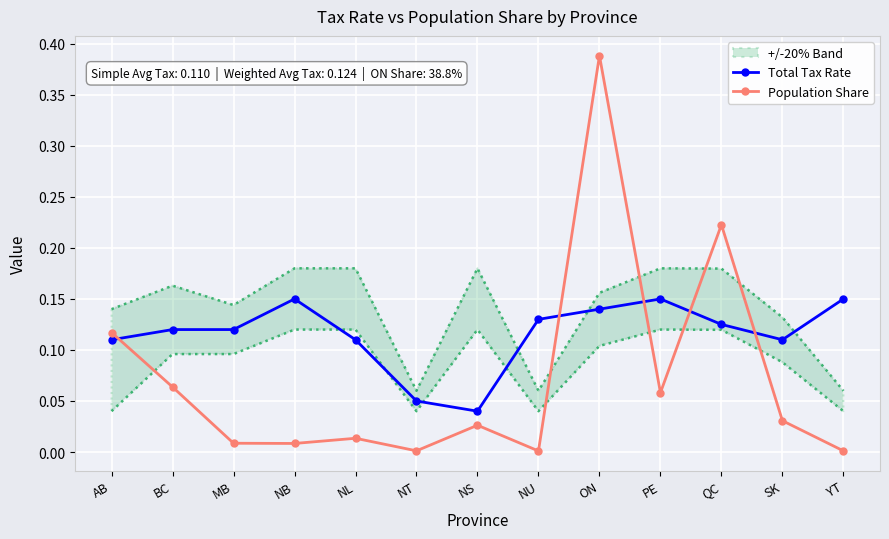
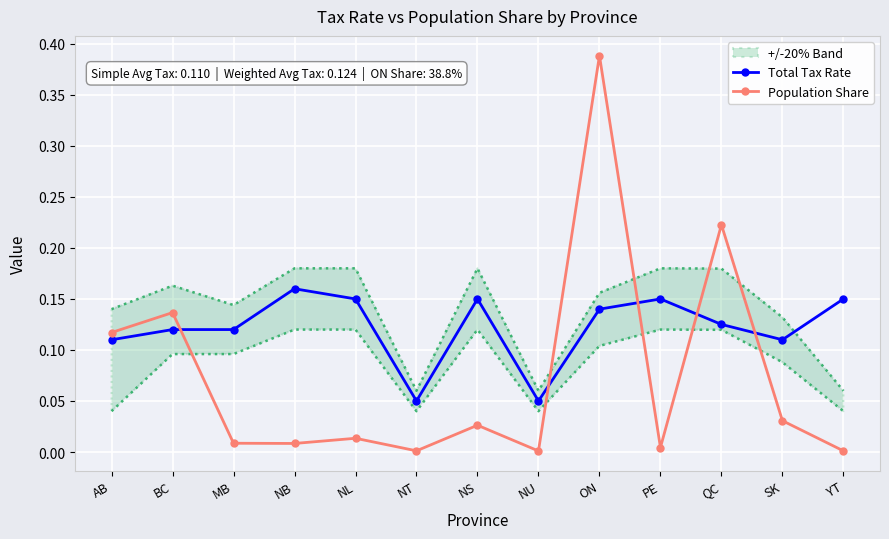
Population Share, BC: 0.064 -> 0.137
Total Tax Rate, NB: 0.15 -> 0.16
Total Tax Rate, NL: 0.11 -> 0.15
Total Tax Rate, NS: 0.04 -> 0.15
Total Tax Rate, NU: 0.13 -> 0.05
Population Share, PE: 0.058 -> 0.004
